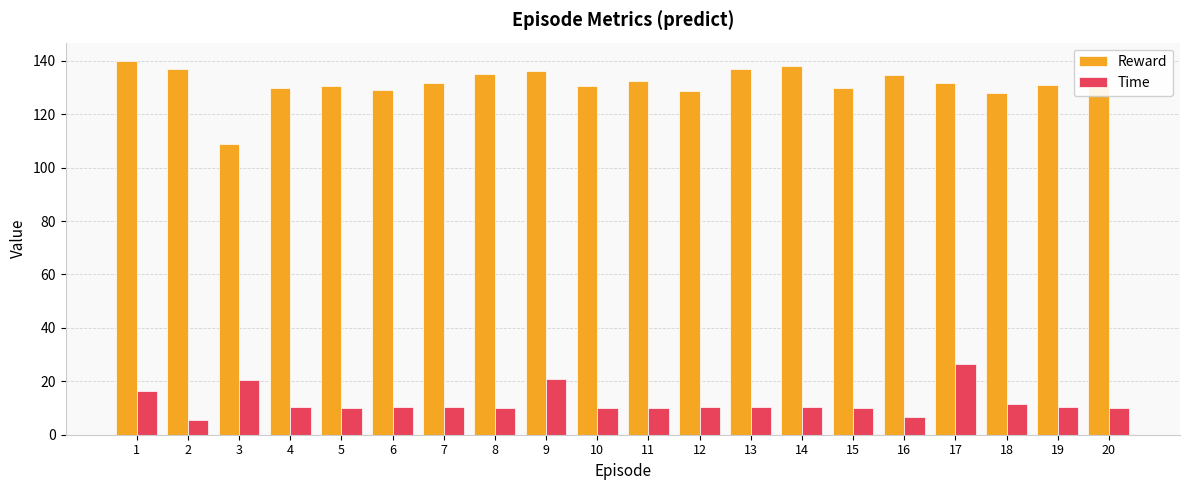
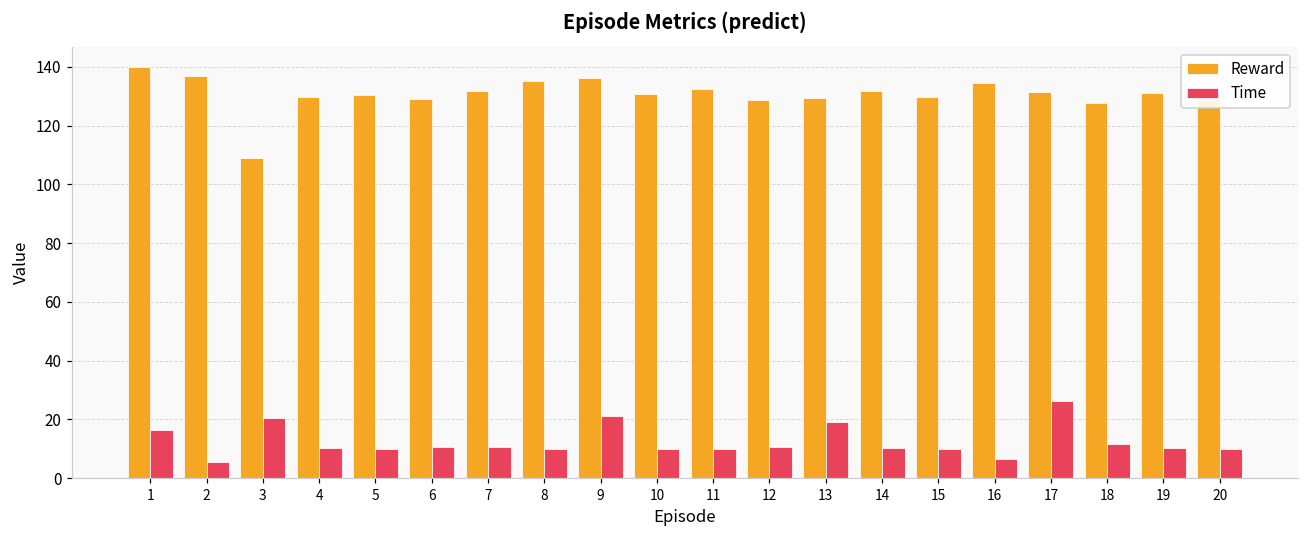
Reward, 13: 137 -> 129
Time, 13: 10 -> 19
Reward, 14: 138 -> 132
